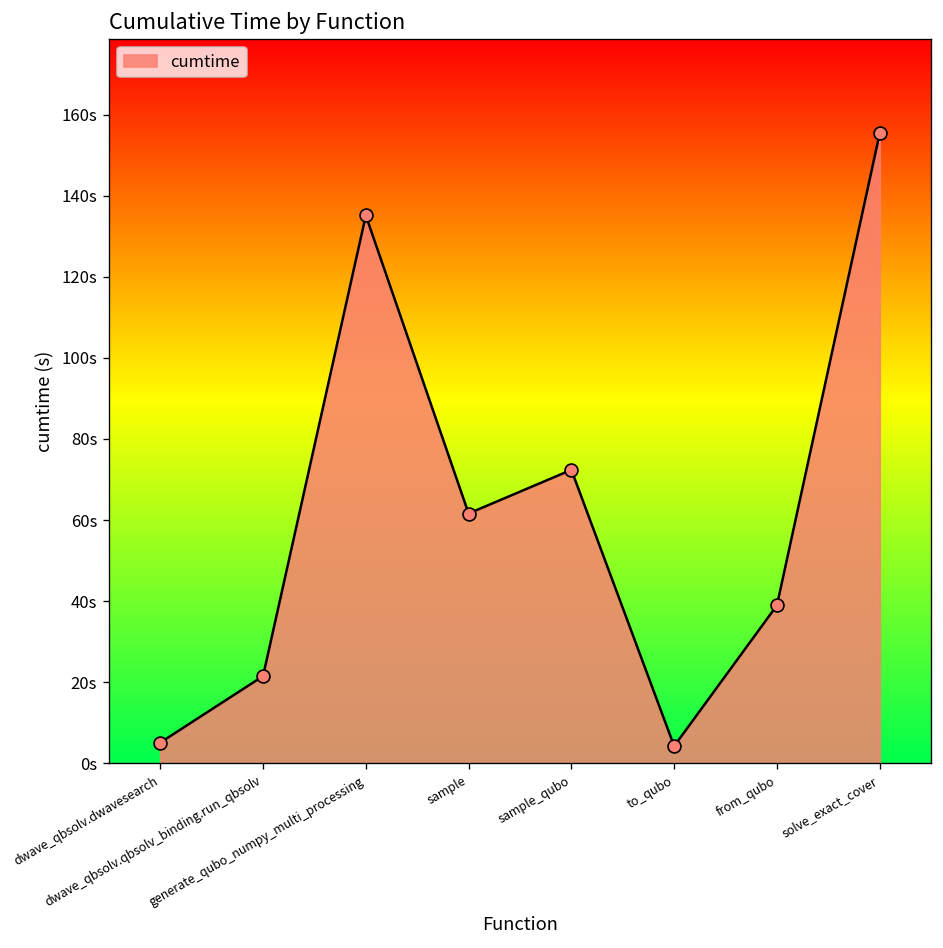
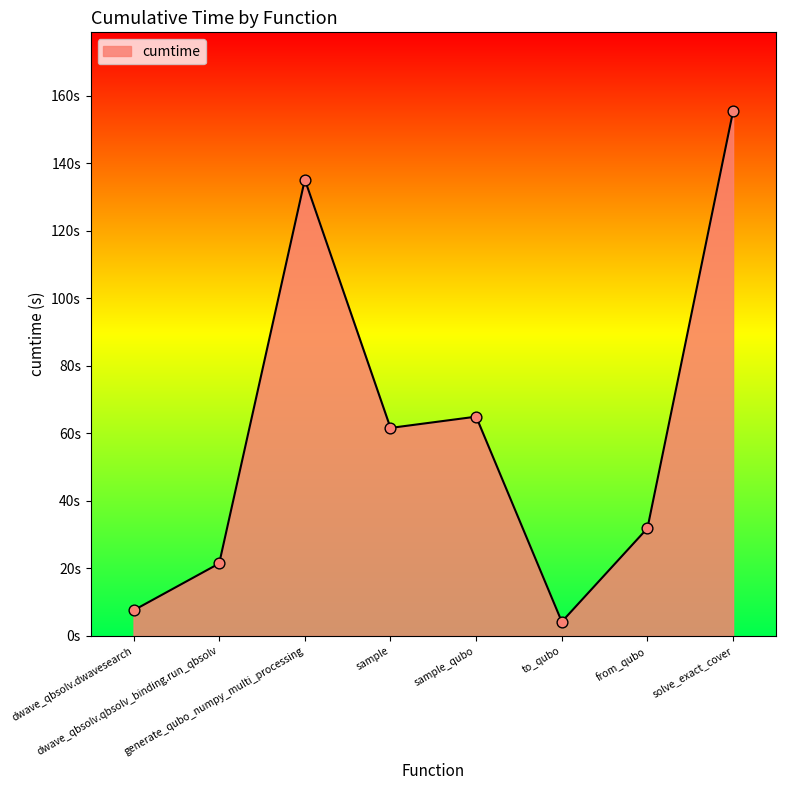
dwave_qbsolv.dwavesearch: 5s -> 8s
sample_qubo: 72s -> 65s
from_qubo: 39s -> 32s
